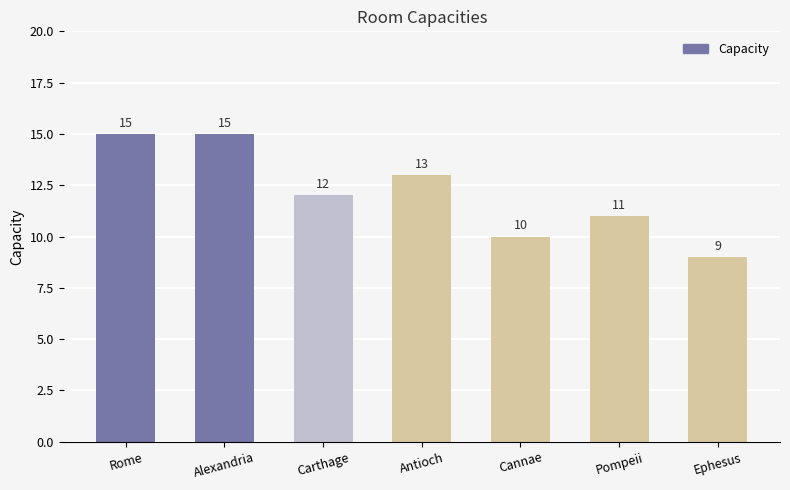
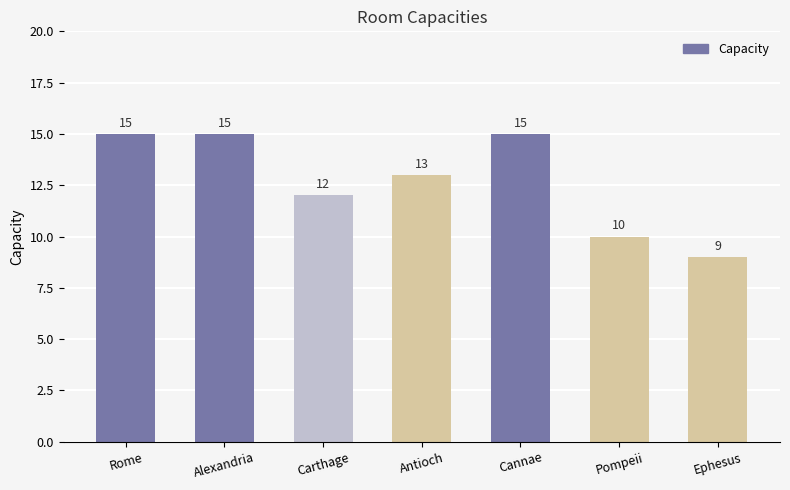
Cannae: 10 -> 15
Pompeii: 11 -> 10
